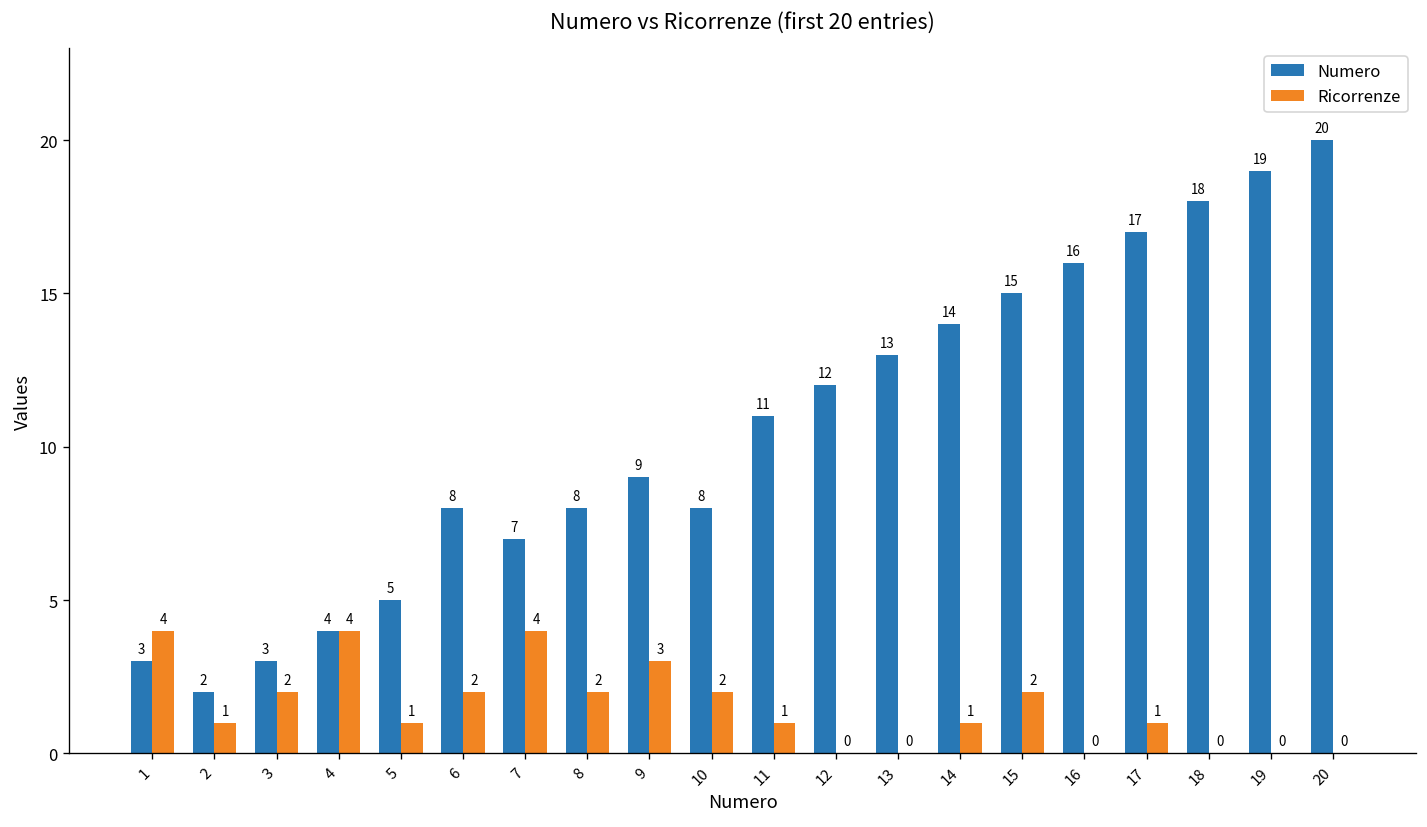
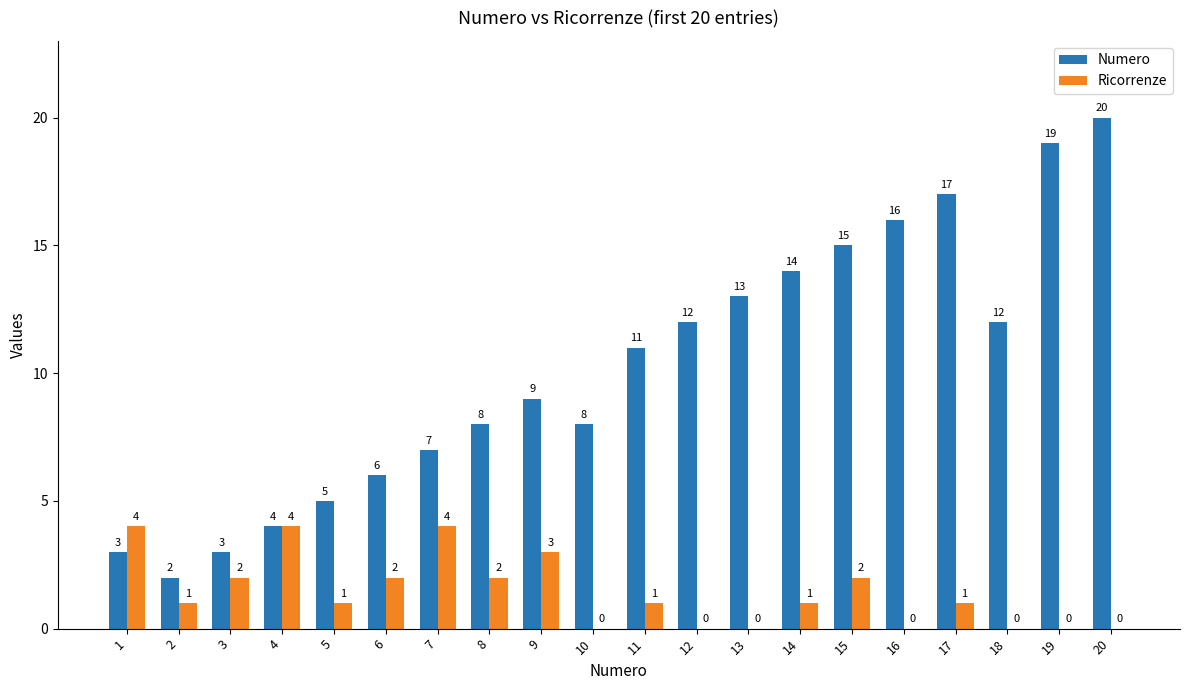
Numero, 6: 8 -> 6
Ricorrenze, 10: 2 -> 0
Numero, 18: 18 -> 12
